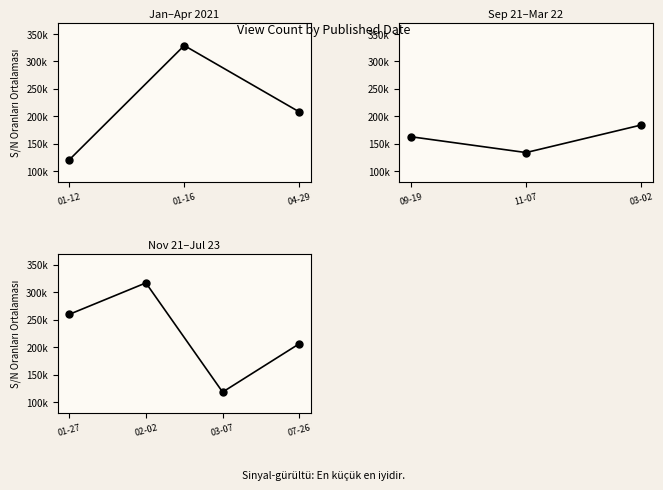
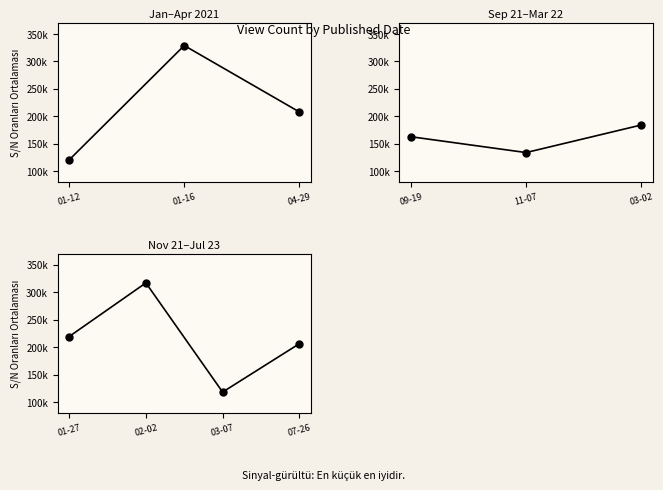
Nov 21–Jul 23, 01-27: 260000 -> 220000
